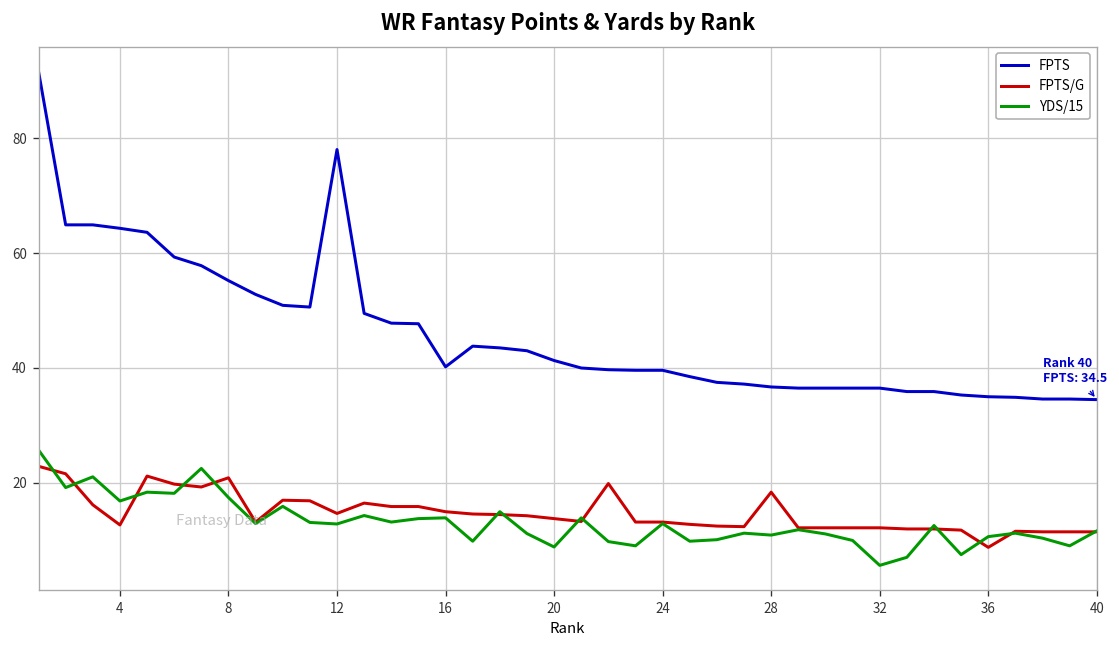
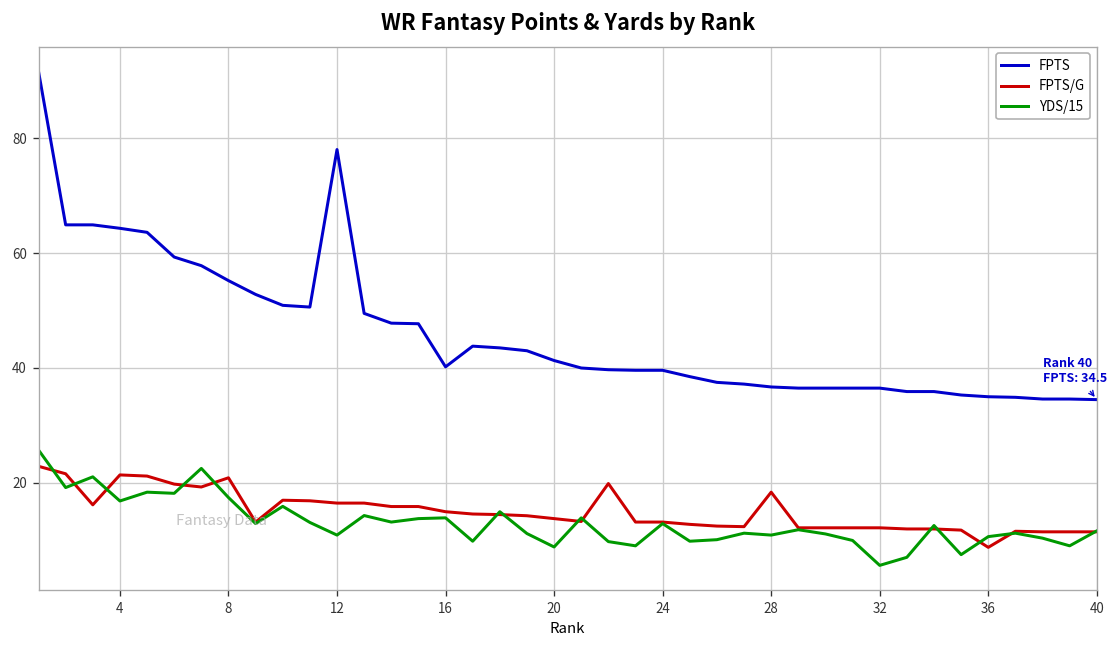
FPTS/G, 4: 13 -> 21
FPTS/G, 12: 15 -> 17
YDS/15, 12: 13 -> 11
